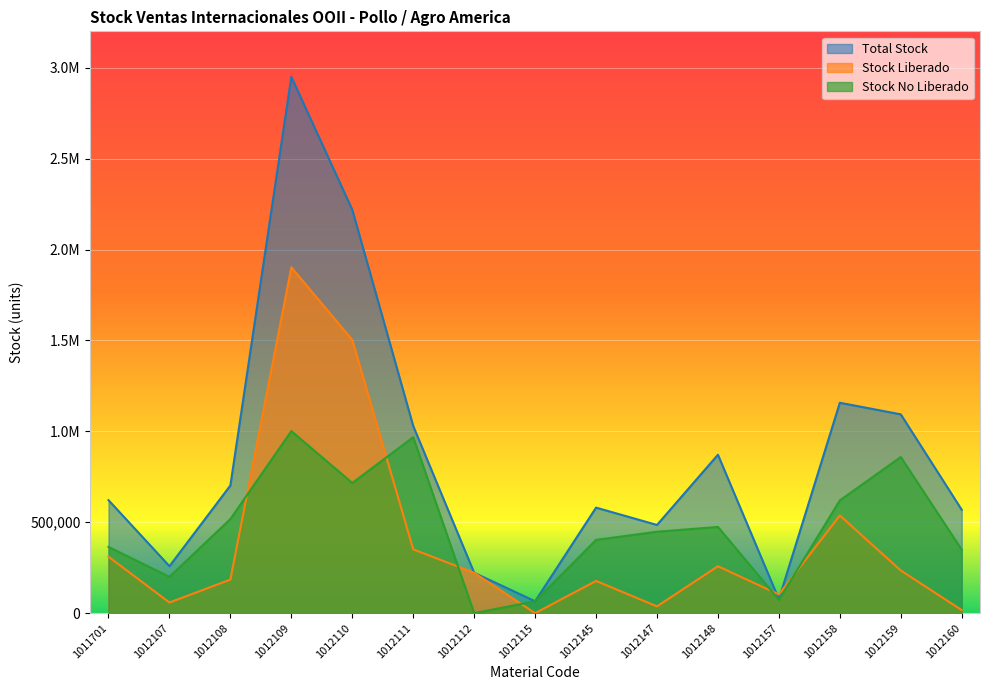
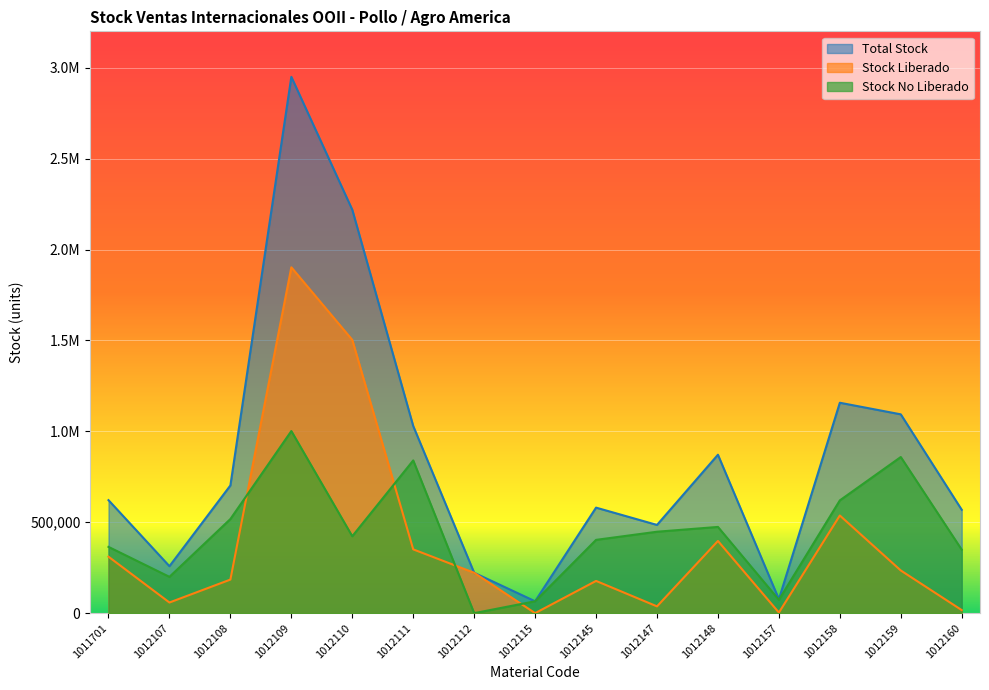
Stock No Liberado, 1012110: 720,000 -> 420,000
Stock No Liberado, 1012111: 970,000 -> 840,000
Stock Liberado, 1012148: 260,000 -> 400,000
Stock Liberado, 1012157: 100,000 -> 0
